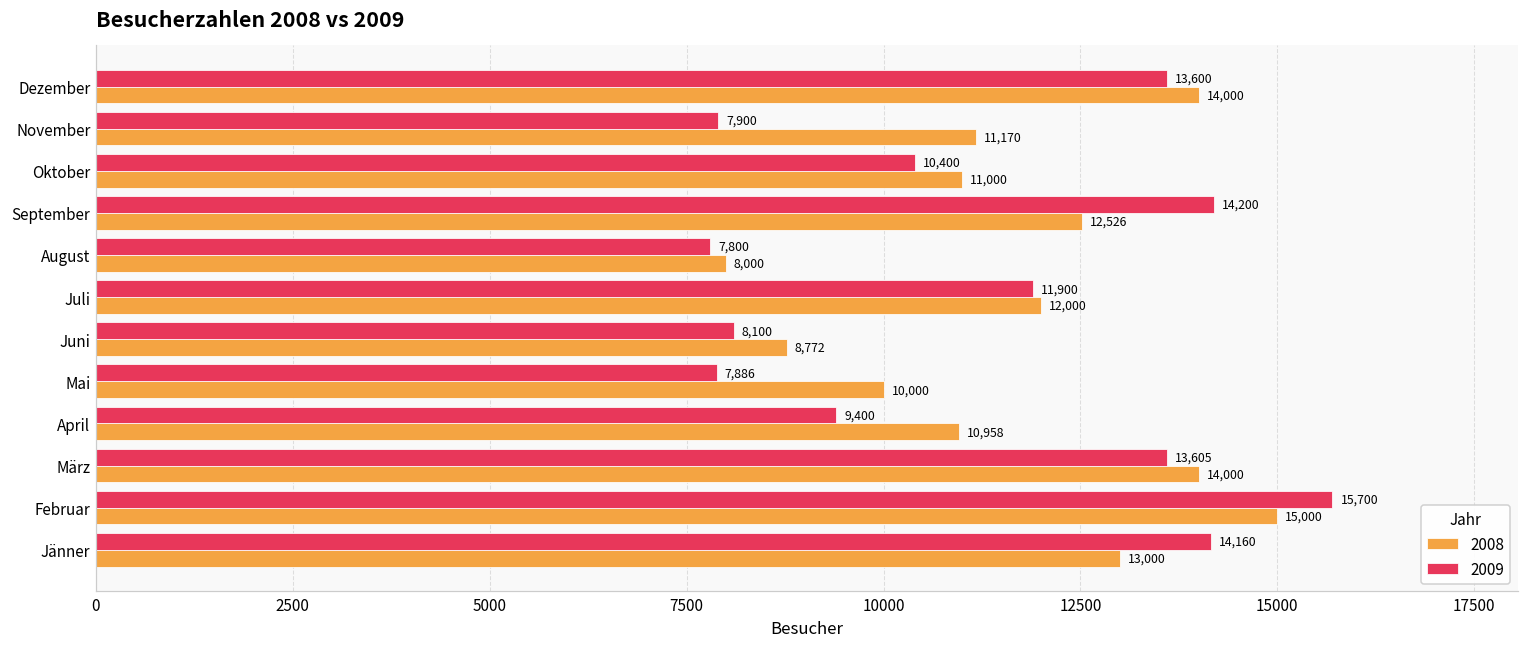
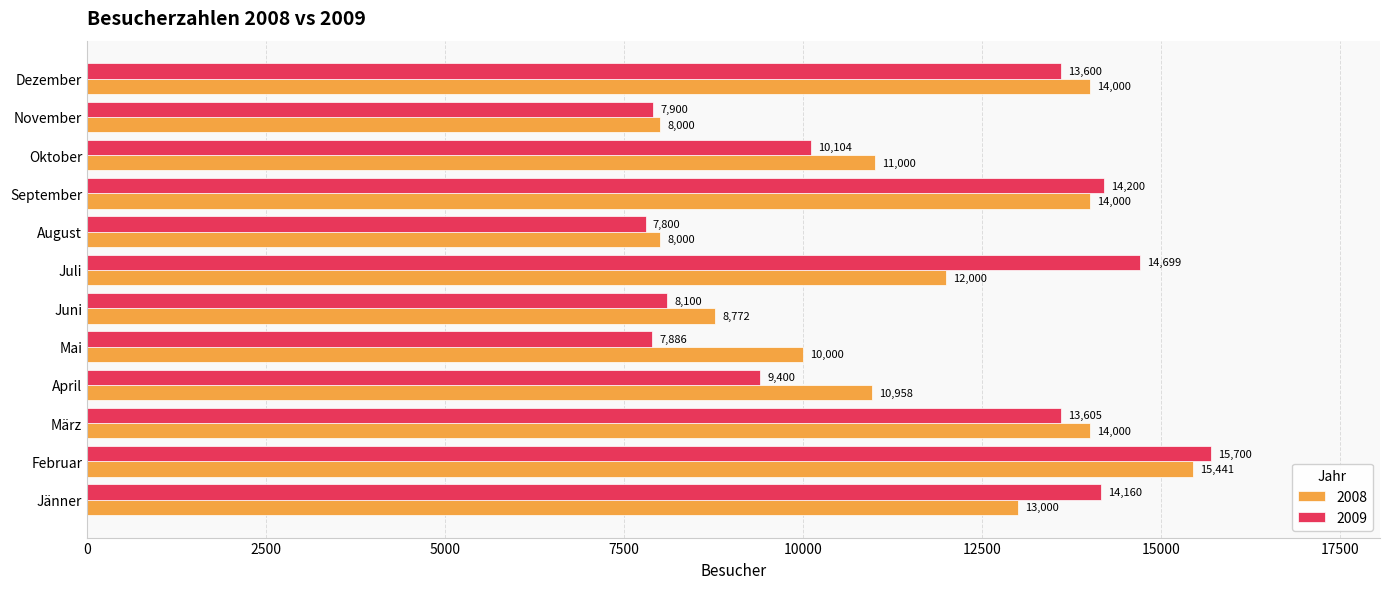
2008, November: 11,170 -> 8,000
2009, Oktober: 10,400 -> 10,104
2008, September: 12,526 -> 14,000
2009, Juli: 11,900 -> 14,699
2008, Februar: 15,000 -> 15,441
